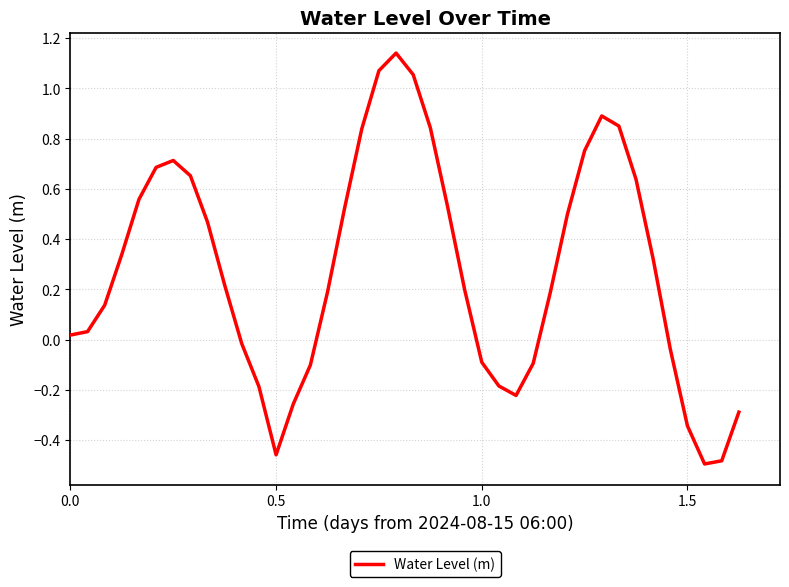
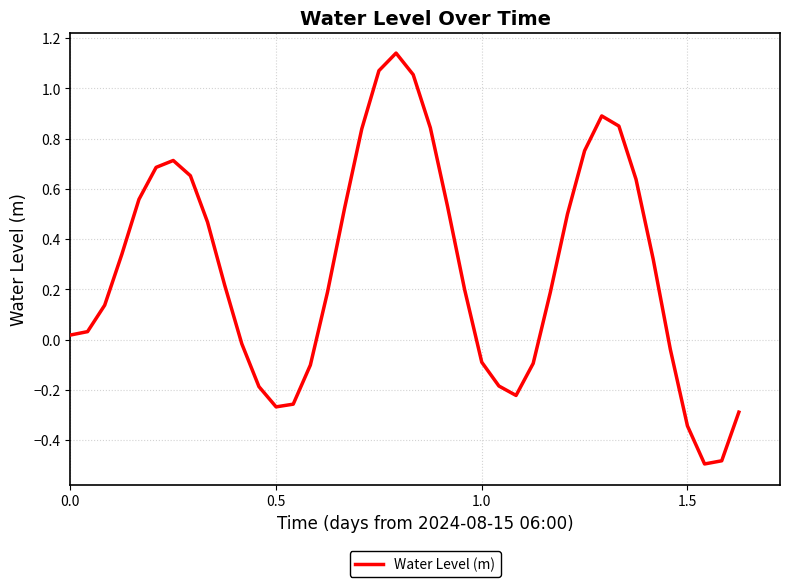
0.5: -0.46 -> -0.27
